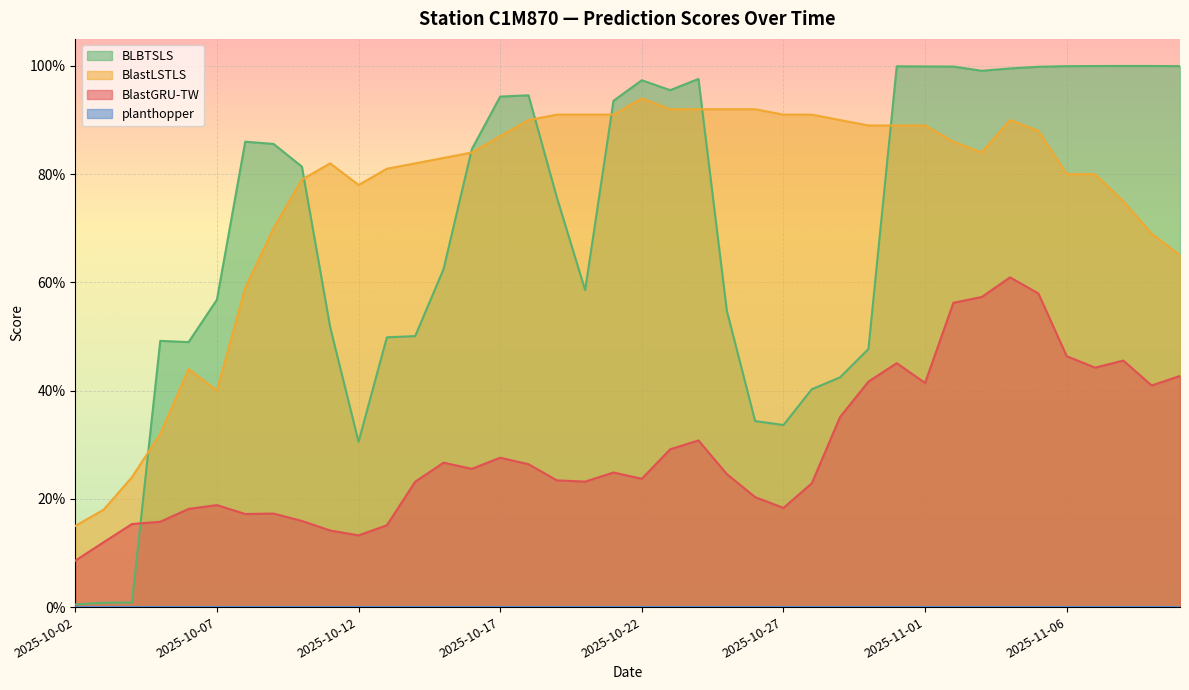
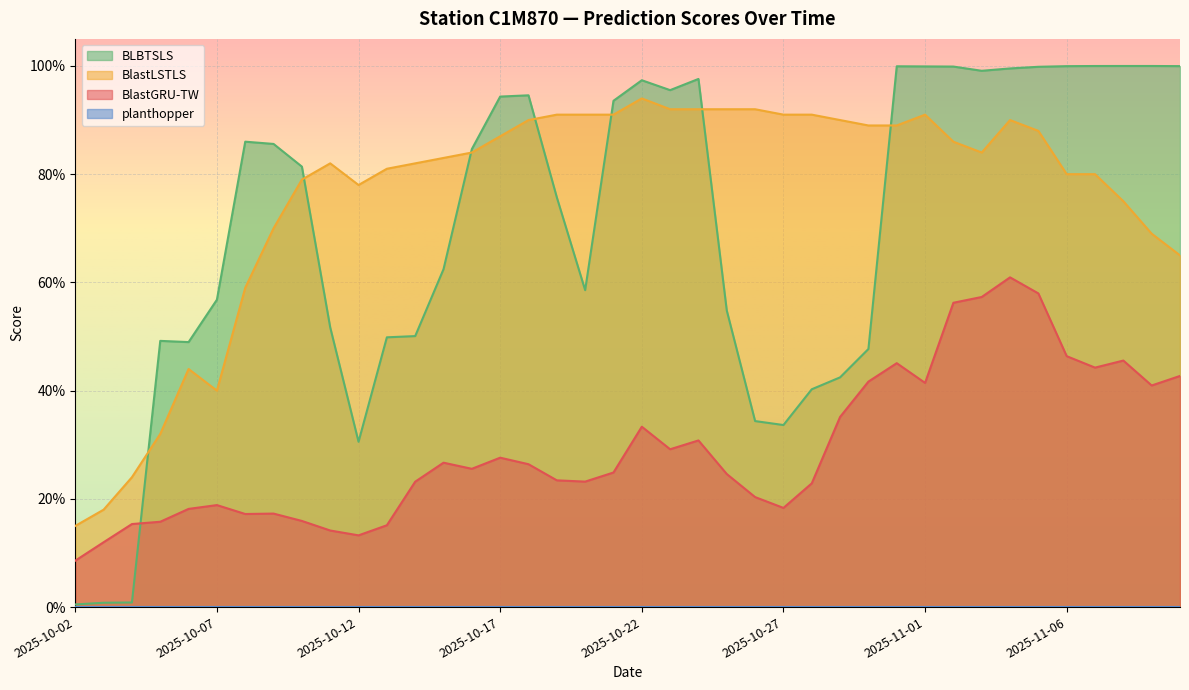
BlastGRU-TW, 2025-10-22: 24% -> 33%
BlastLSTLS, 2025-11-01: 89% -> 91%
